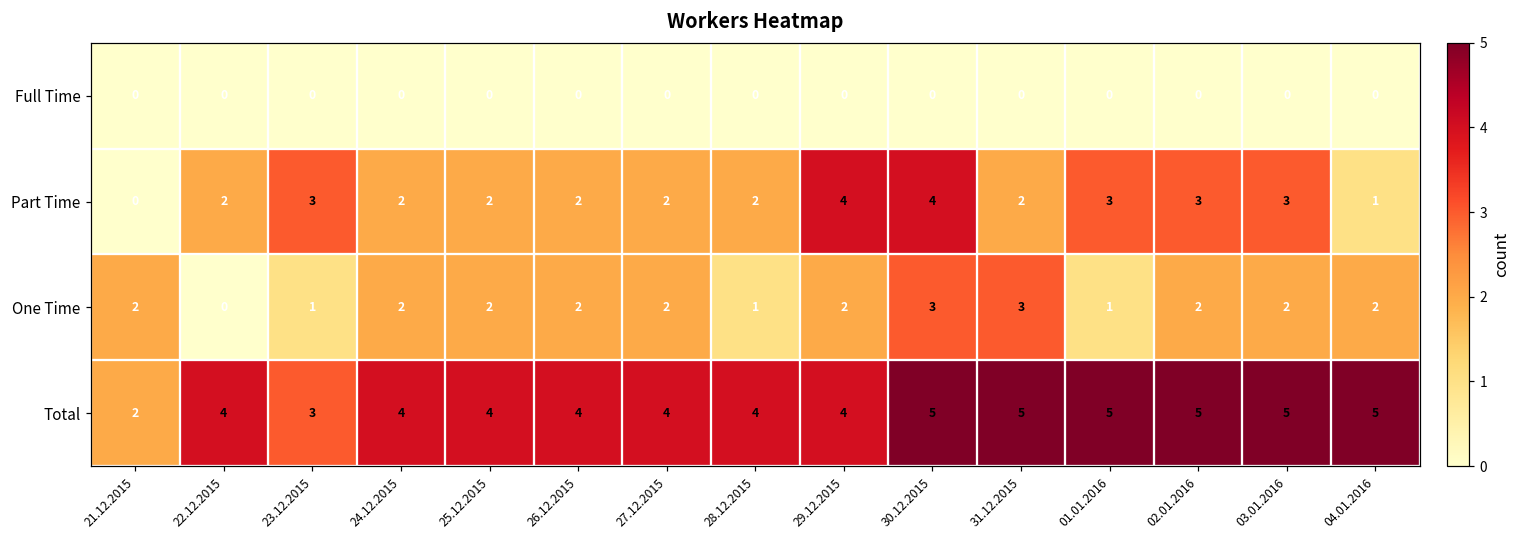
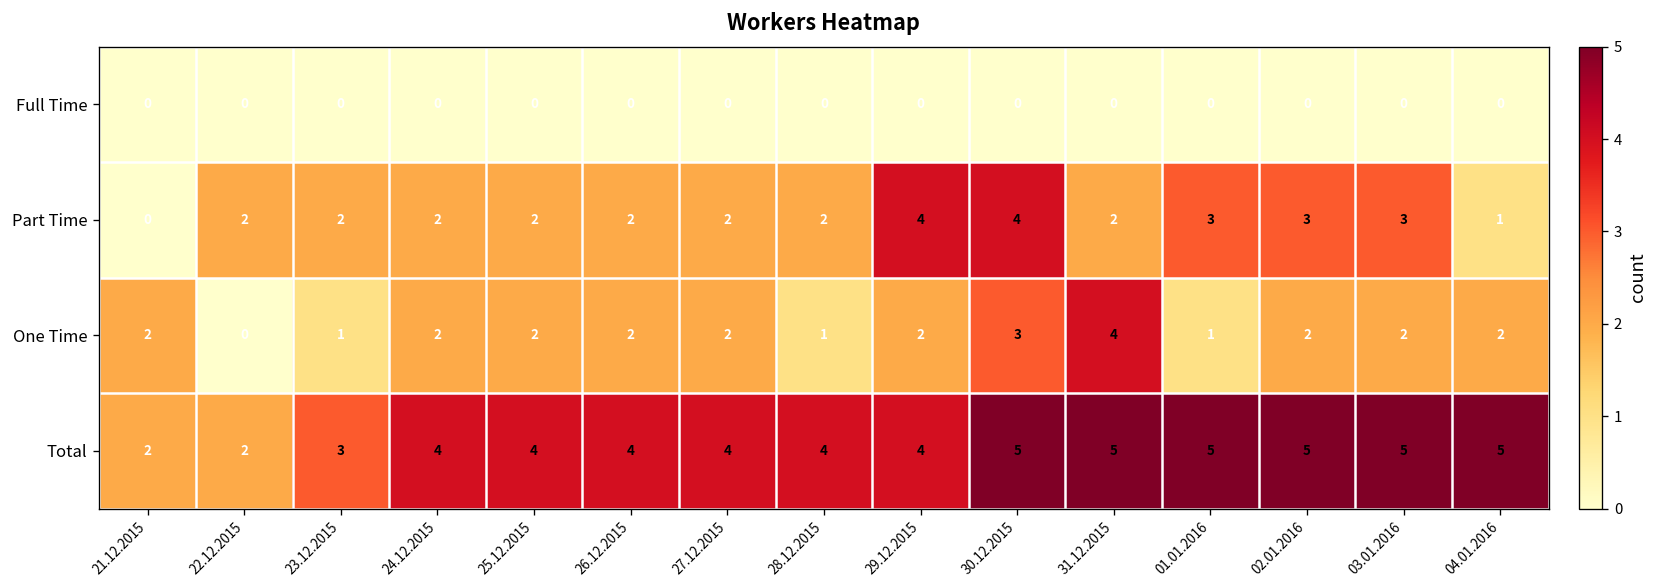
Part Time, 23.12.2015: 3 -> 2
One Time, 31.12.2015: 3 -> 4
Total, 22.12.2015: 4 -> 2
